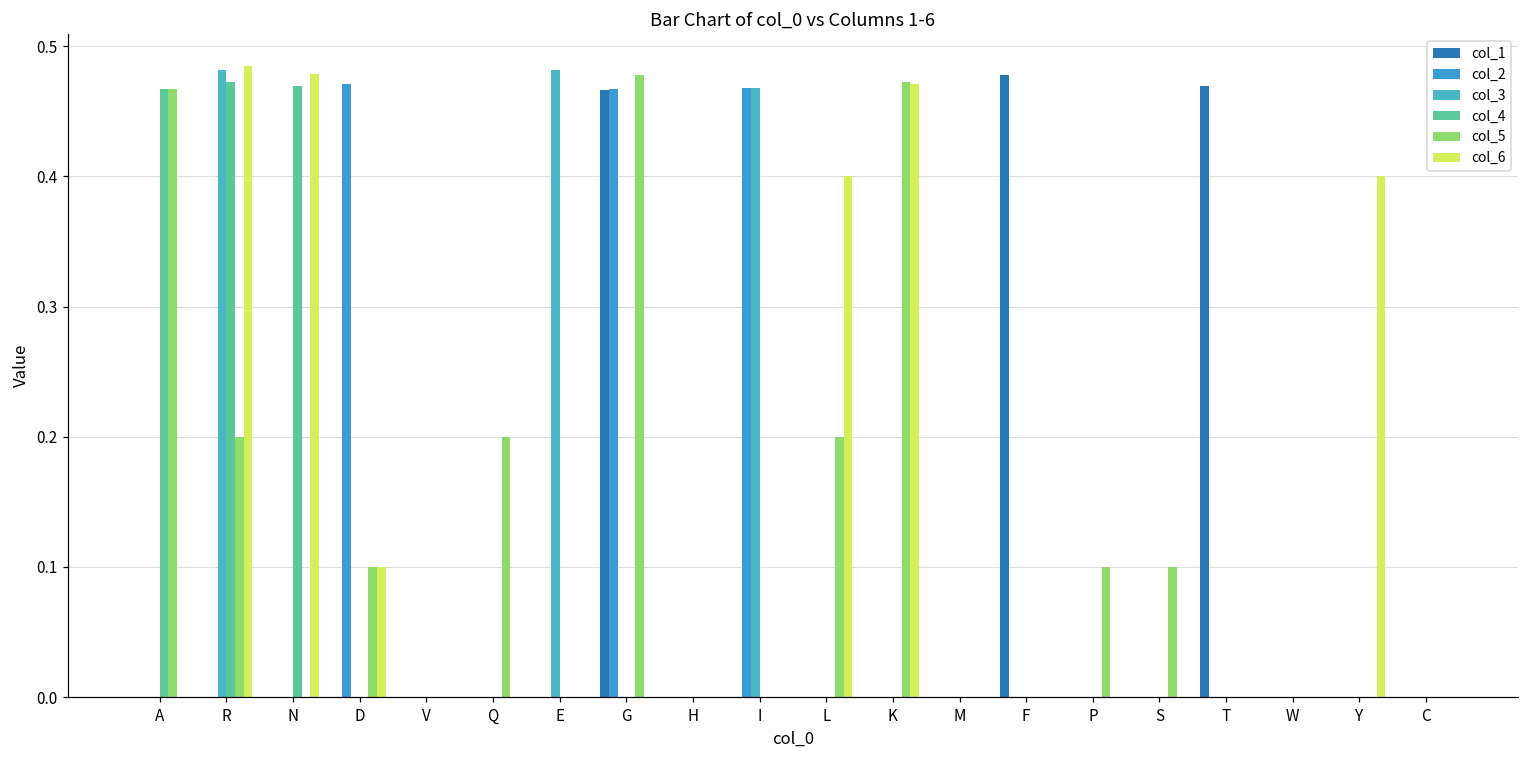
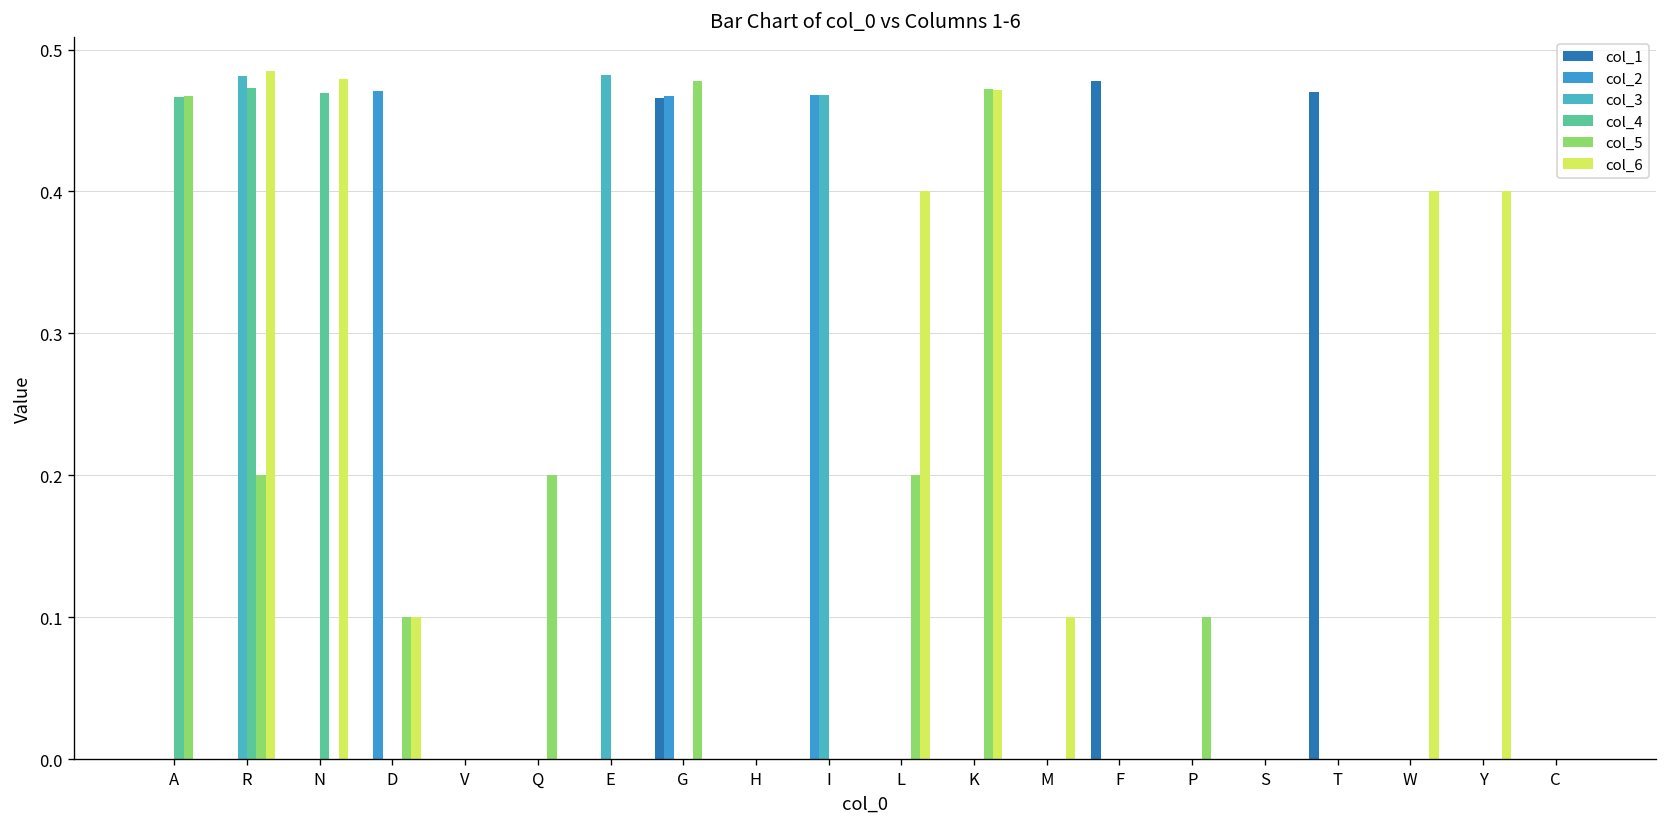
col_6, M: 0.0 -> 0.1
col_5, S: 0.1 -> 0.0
col_6, W: 0.0 -> 0.4
